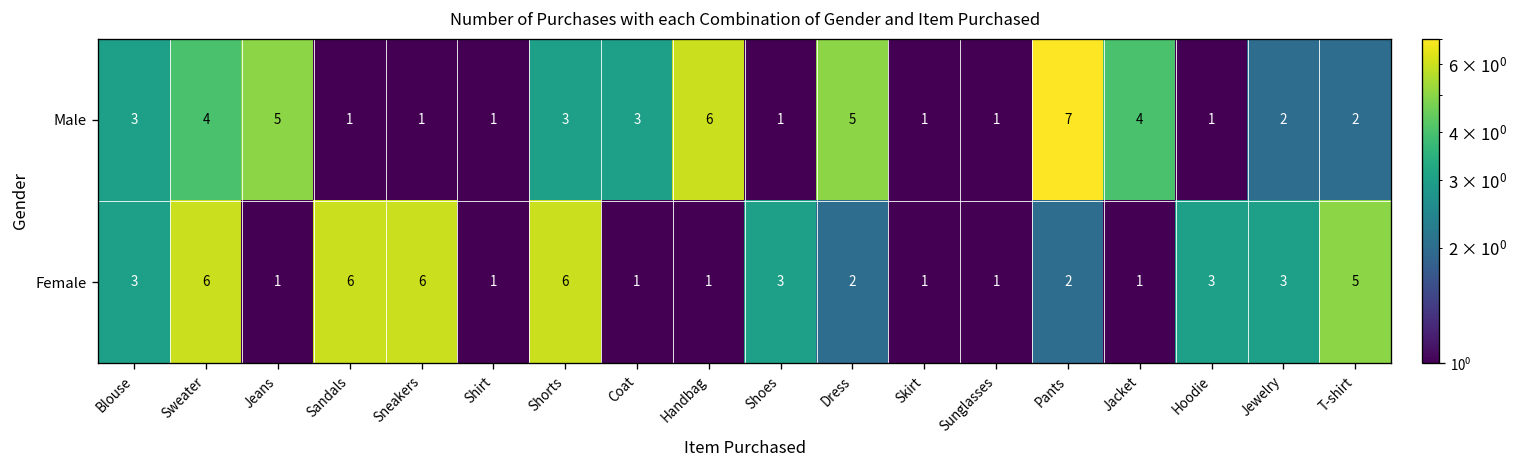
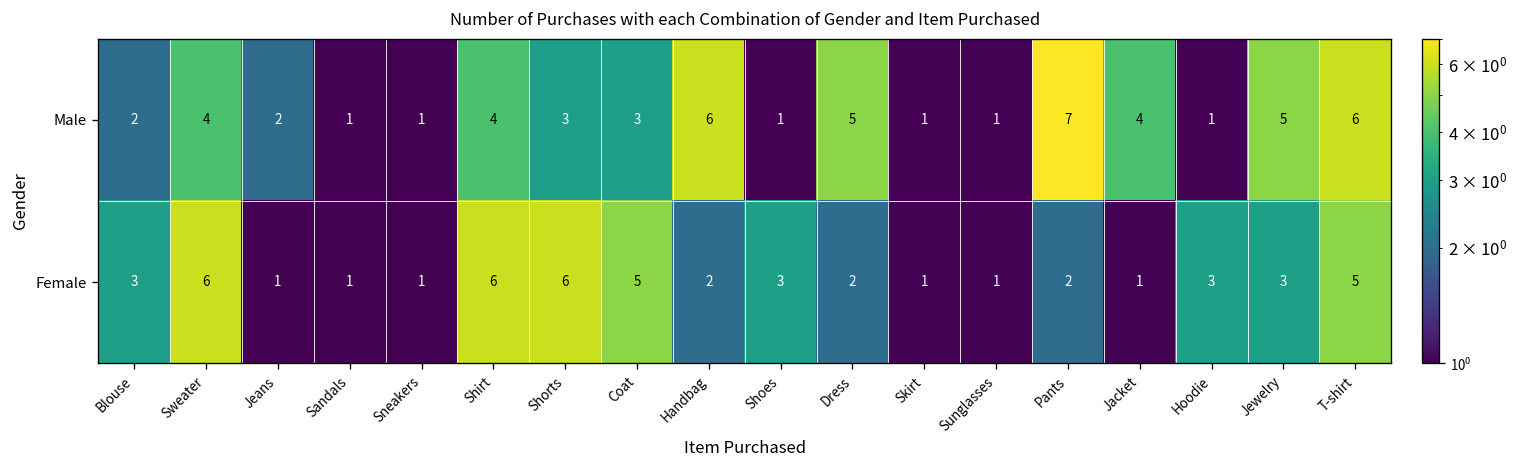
Male, Blouse: 3 -> 2
Male, Jeans: 5 -> 2
Male, Shirt: 1 -> 4
Male, Jewelry: 2 -> 5
Male, T-shirt: 2 -> 6
Female, Sandals: 6 -> 1
Female, Sneakers: 6 -> 1
Female, Shirt: 1 -> 6
Female, Coat: 1 -> 5
Female, Handbag: 1 -> 2
